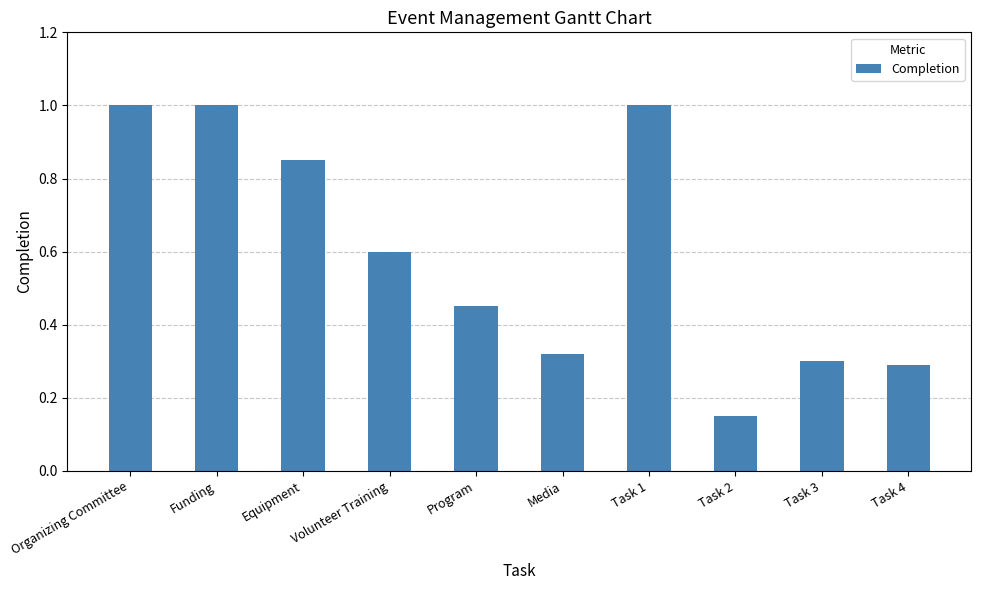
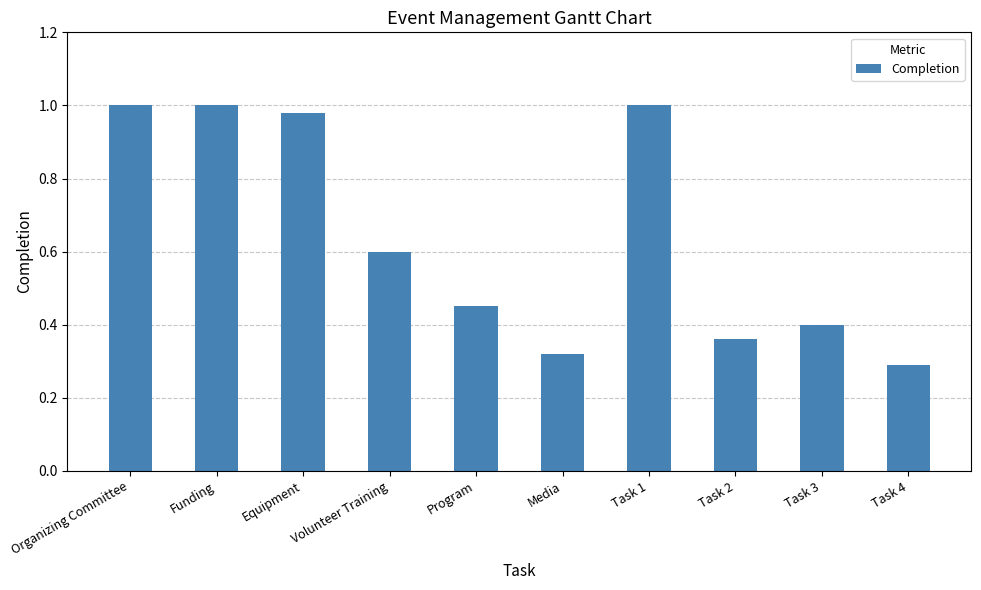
Equipment: 0.85 -> 0.98
Task 2: 0.15 -> 0.36
Task 3: 0.3 -> 0.4
